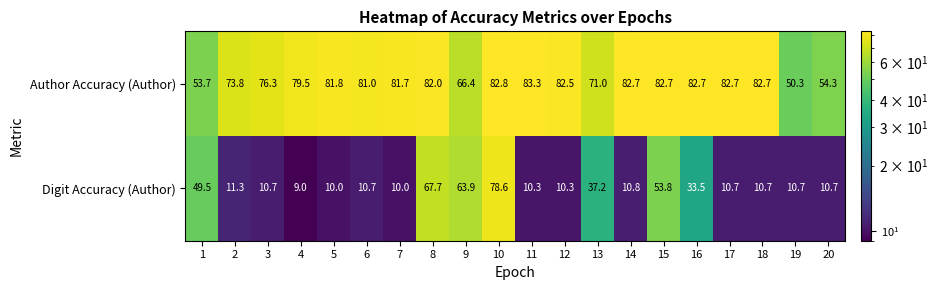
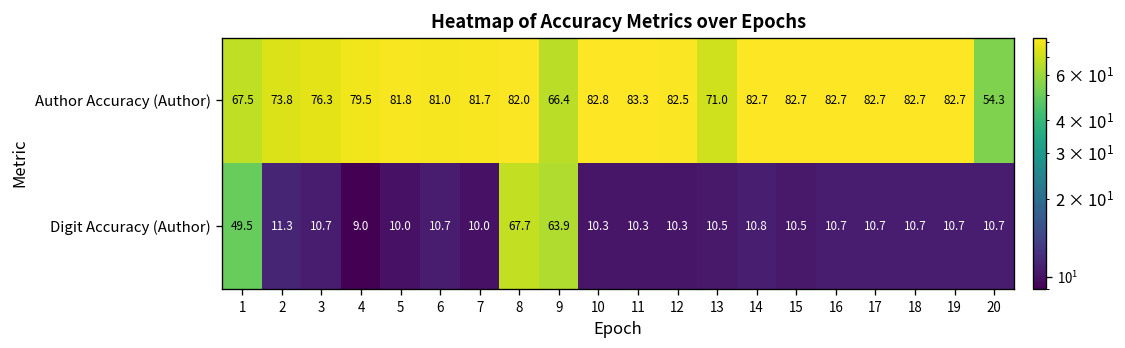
Author Accuracy (Author), 1: 53.7 -> 67.5
Author Accuracy (Author), 19: 50.3 -> 82.7
Digit Accuracy (Author), 10: 78.6 -> 10.3
Digit Accuracy (Author), 13: 37.2 -> 10.5
Digit Accuracy (Author), 15: 53.8 -> 10.5
Digit Accuracy (Author), 16: 33.5 -> 10.7
